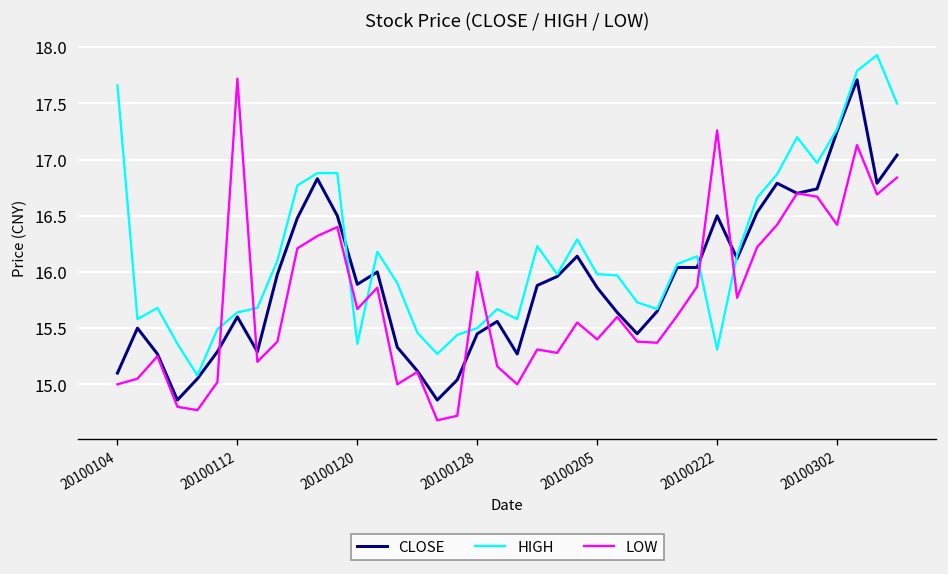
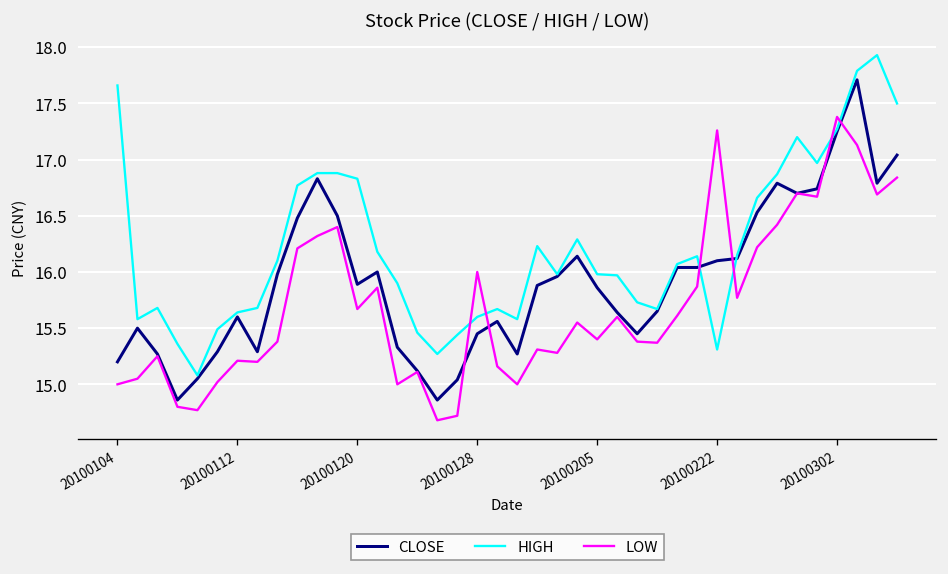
CLOSE, 20100104: 15.1 -> 15.2
LOW, 20100112: 17.7 -> 15.2
HIGH, 20100120: 15.4 -> 16.8
HIGH, 20100128: 15.5 -> 15.6
CLOSE, 20100222: 16.5 -> 16.1
LOW, 20100302: 16.4 -> 17.4
